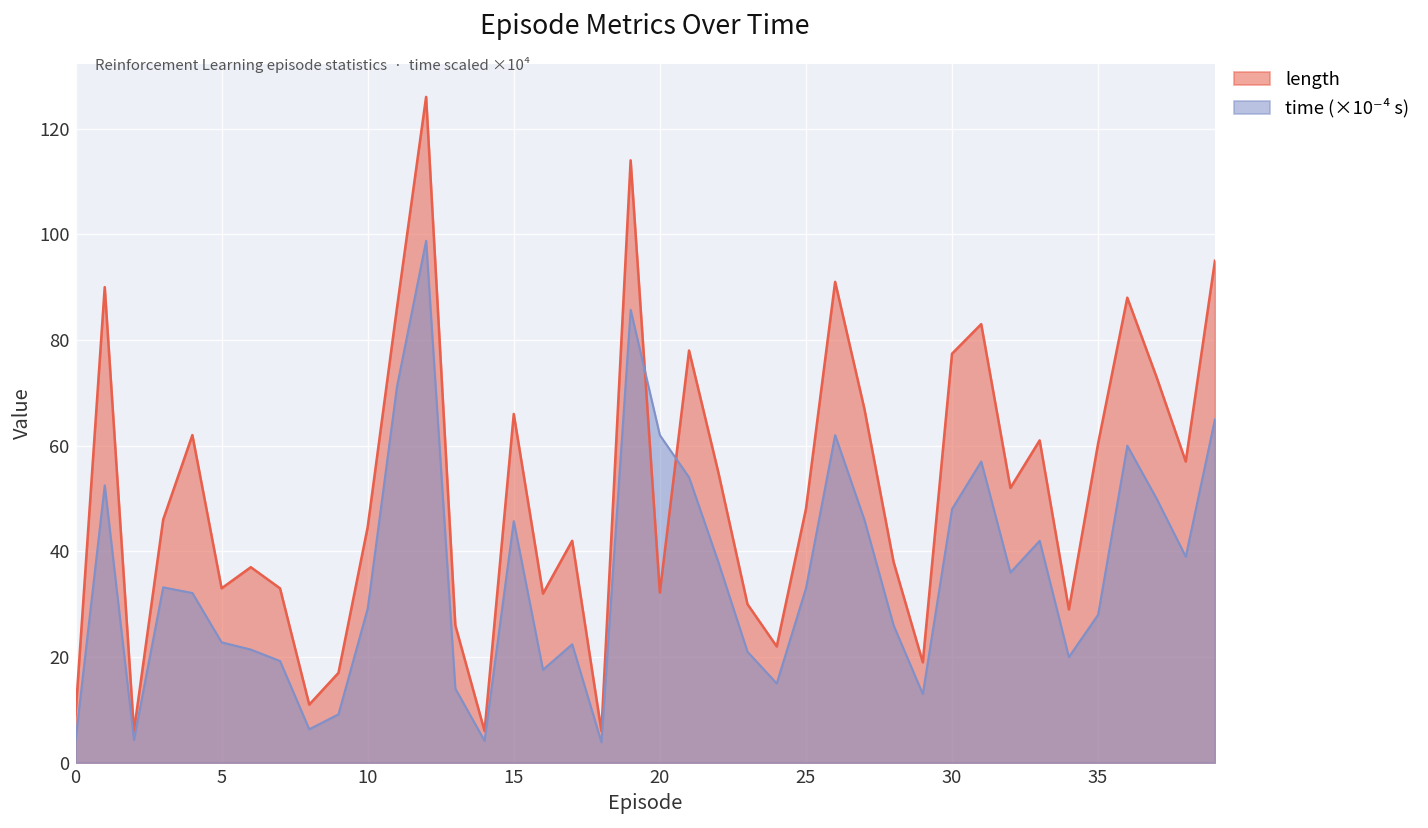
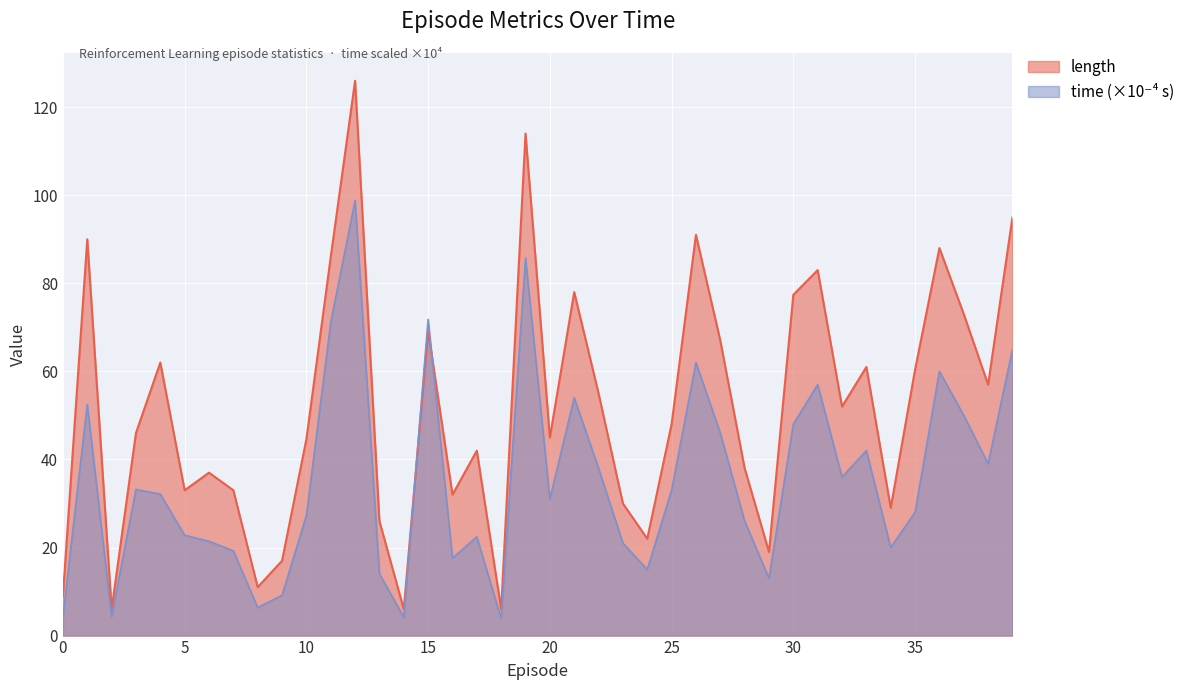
time (×10⁻⁴ s), 10: 29 -> 27
length, 15: 66 -> 69
time (×10⁻⁴ s), 15: 46 -> 72
length, 20: 32 -> 45
time (×10⁻⁴ s), 20: 62 -> 31
